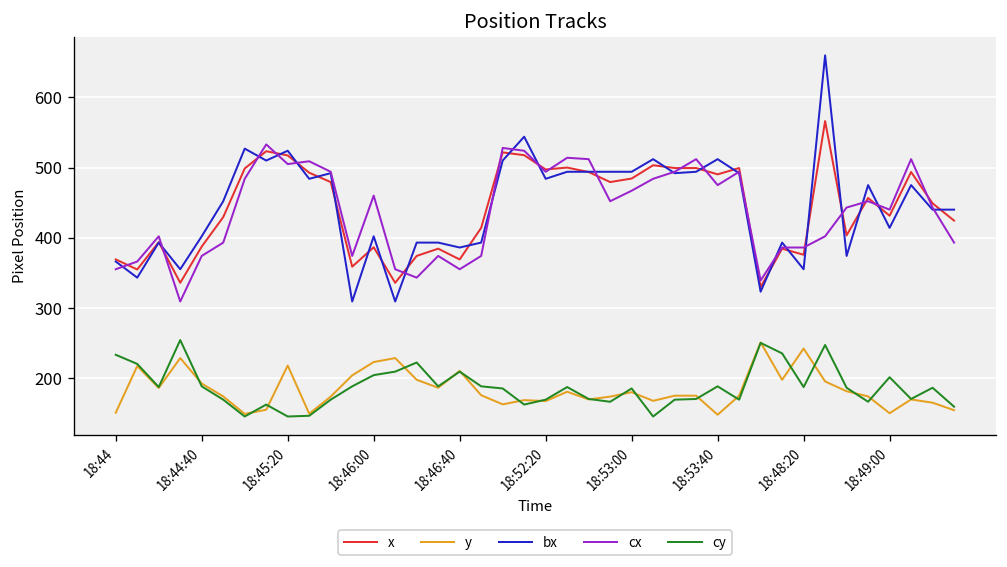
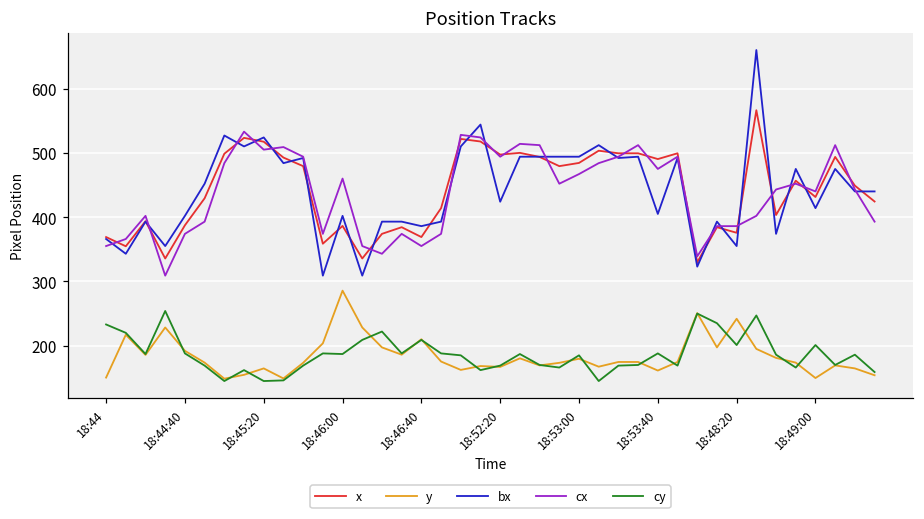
y, 18:45:20: 220 -> 160
y, 18:46:00: 220 -> 290
cy, 18:46:00: 200 -> 190
bx, 18:52:20: 480 -> 420
y, 18:53:40: 150 -> 160
bx, 18:53:40: 510 -> 410
cy, 18:48:20: 190 -> 200
